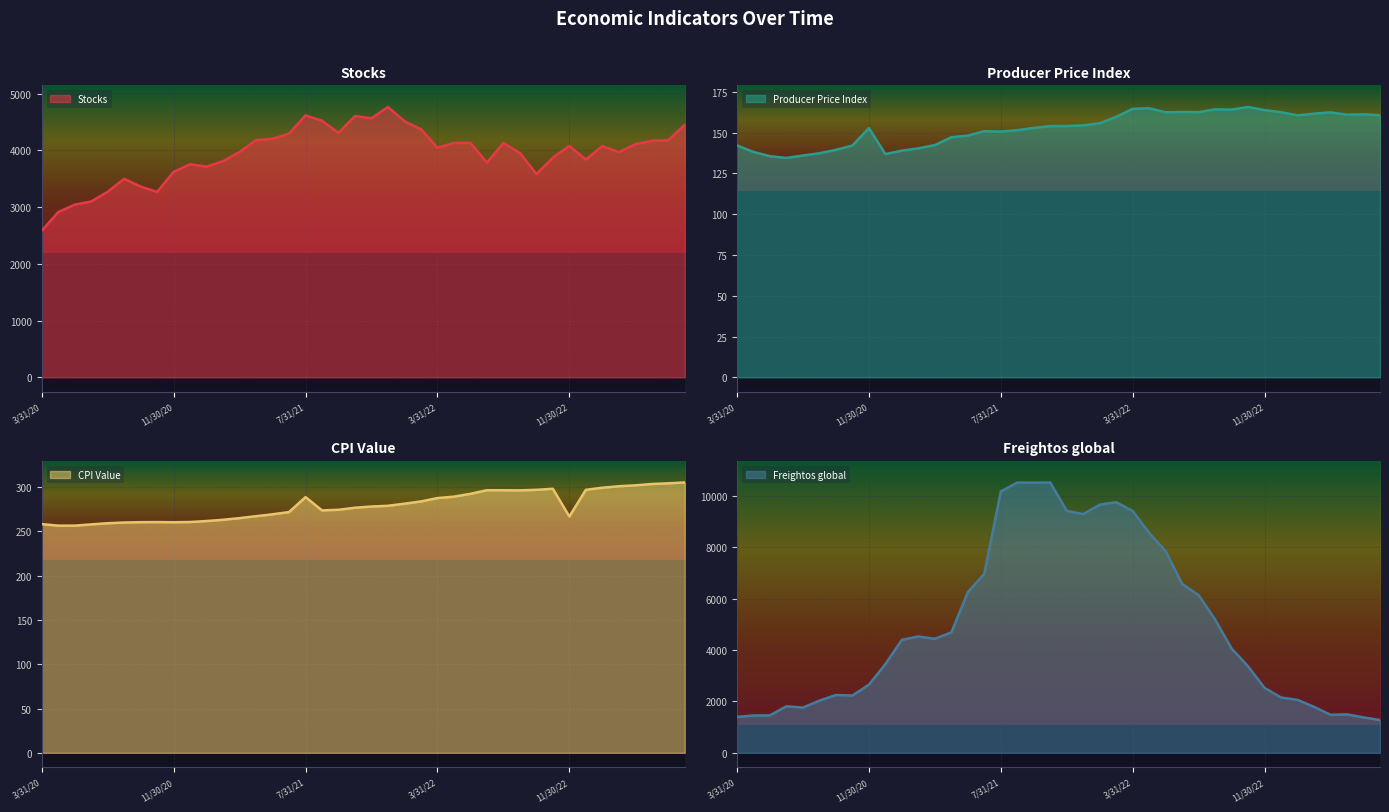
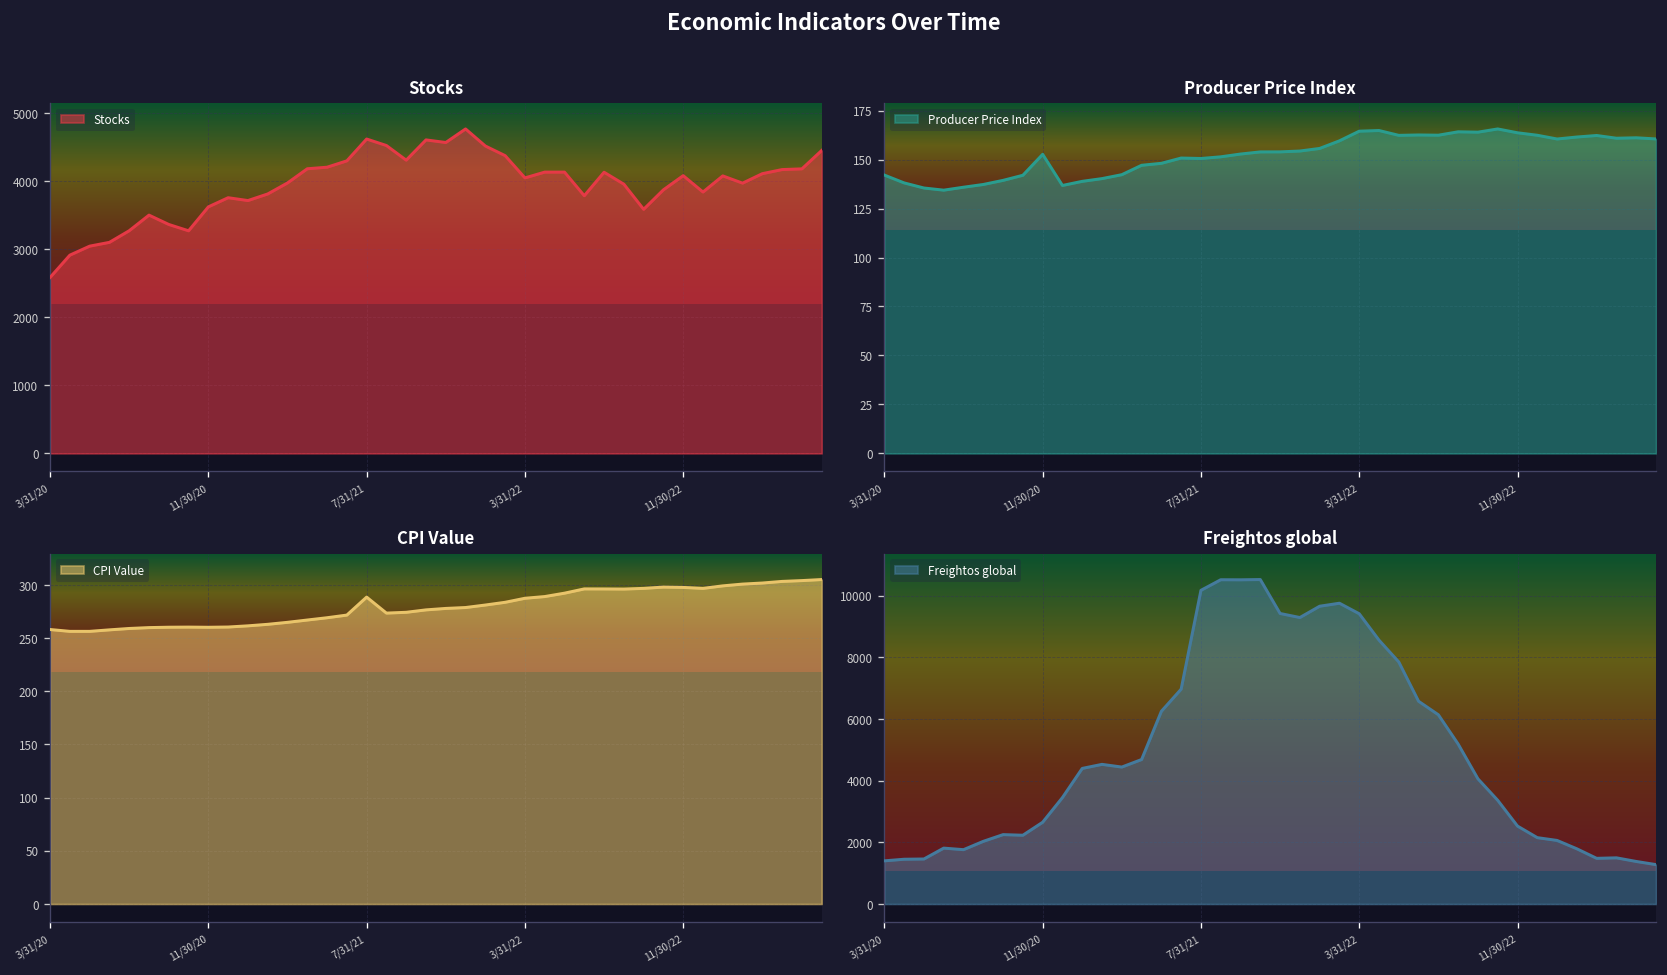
CPI Value, 11/30/22: 270 -> 300
